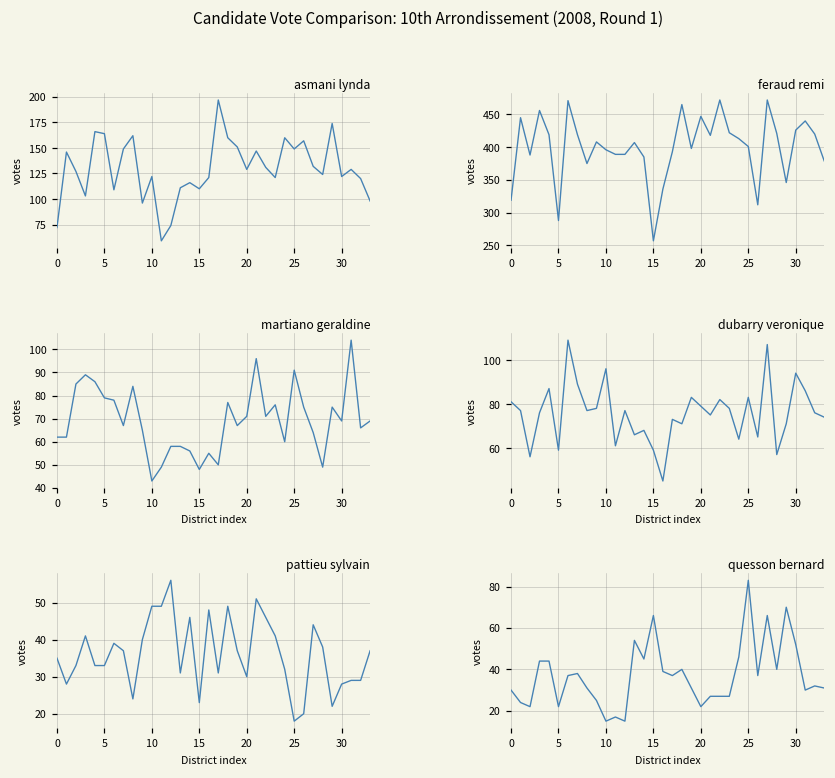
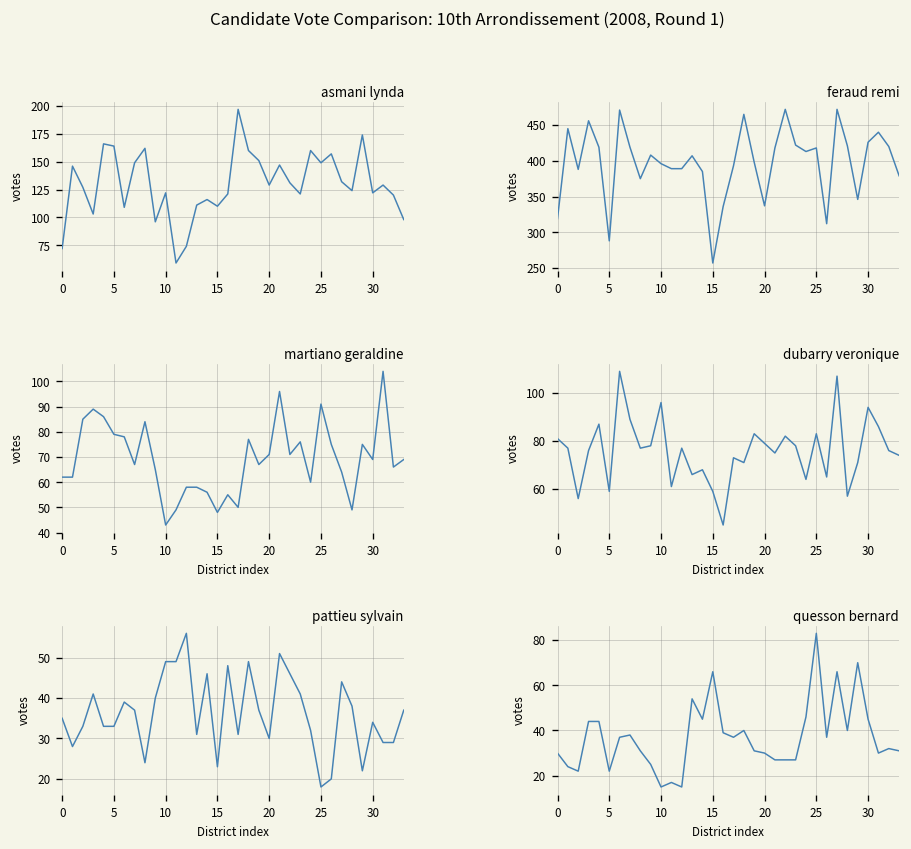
feraud remi, 20: 450 -> 340
feraud remi, 25: 400 -> 420
pattieu sylvain, 30: 28 -> 34
quesson bernard, 20: 22 -> 30
quesson bernard, 30: 52 -> 45
